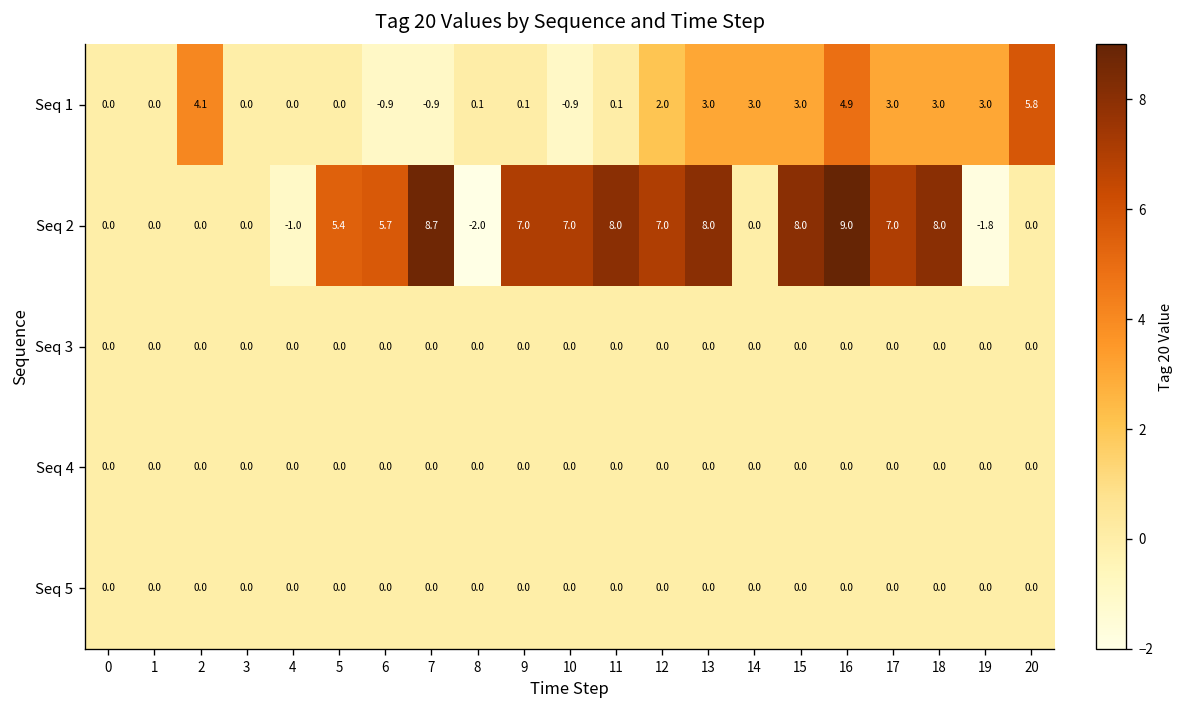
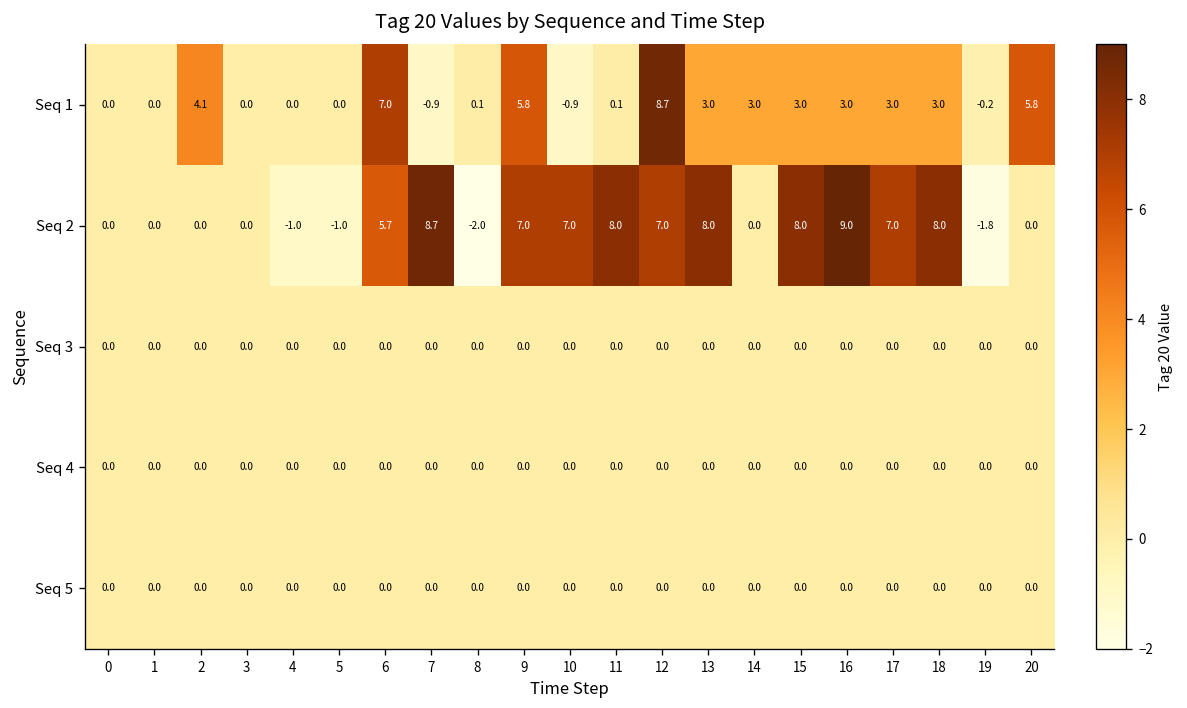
Seq 1, 6: -0.9 -> 7.0
Seq 1, 9: 0.1 -> 5.8
Seq 1, 12: 2.0 -> 8.7
Seq 1, 16: 4.9 -> 3.0
Seq 1, 19: 3.0 -> -0.2
Seq 2, 5: 5.4 -> -1.0
